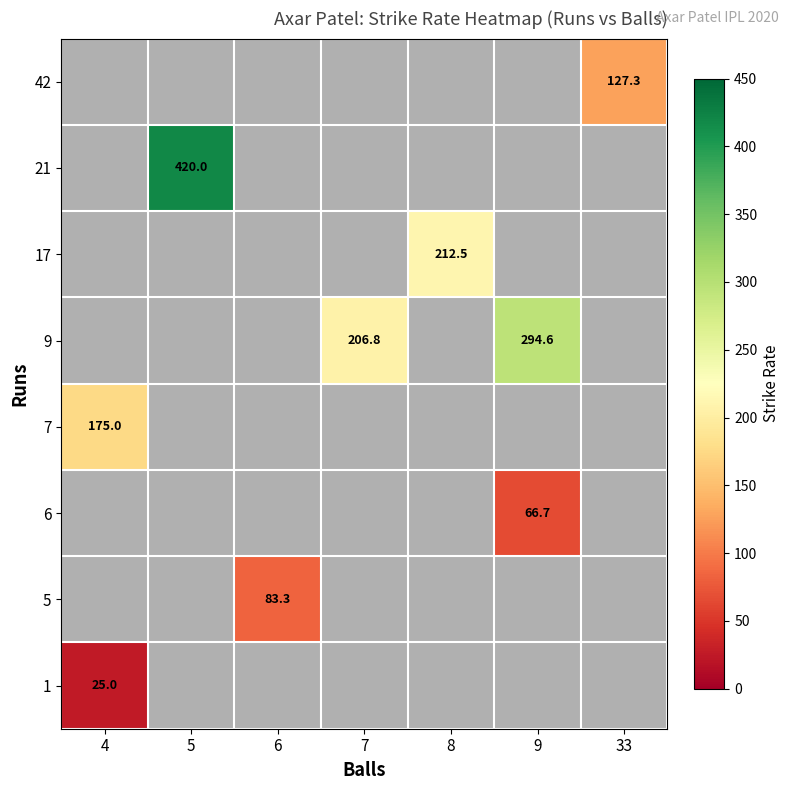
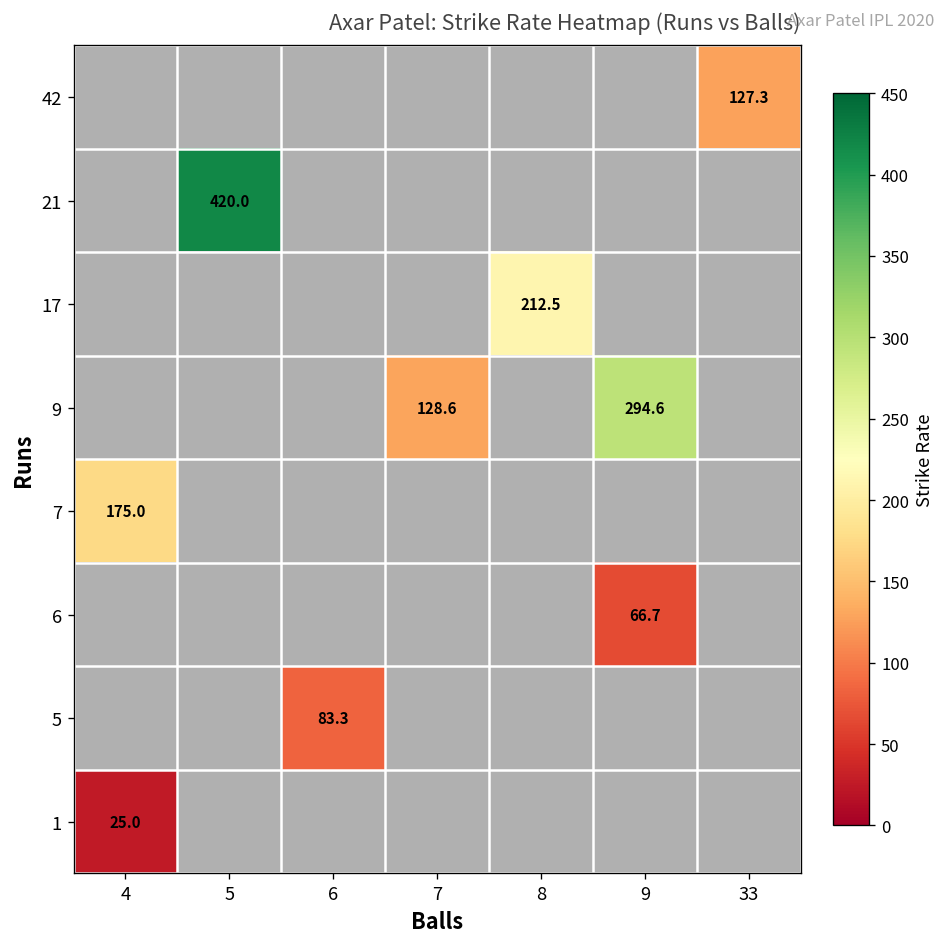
9, 7: 206.8 -> 128.6
